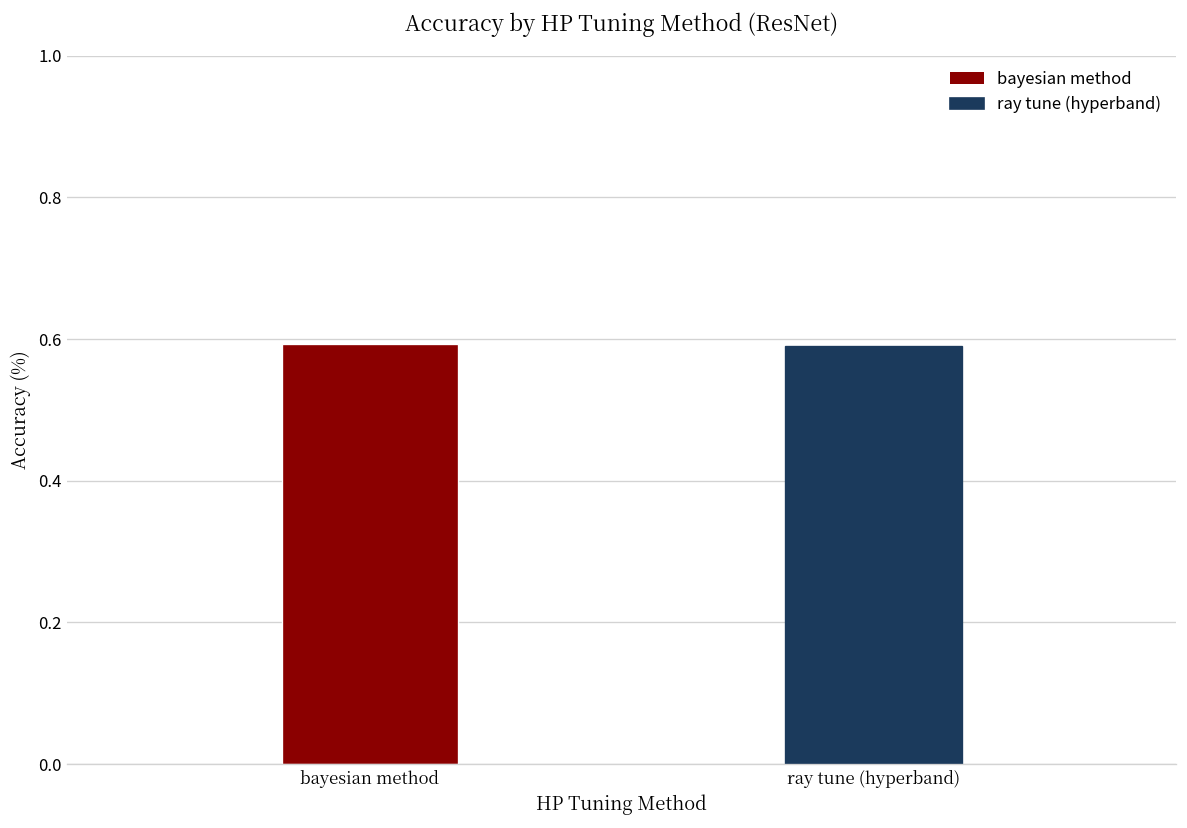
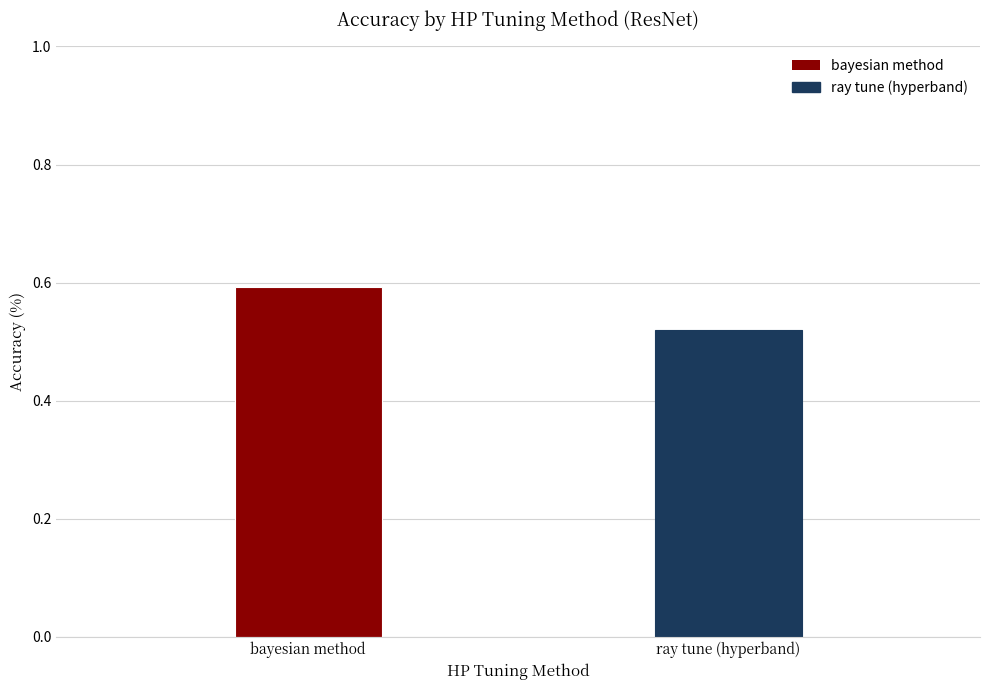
ray tune (hyperband): 0.59 -> 0.52
